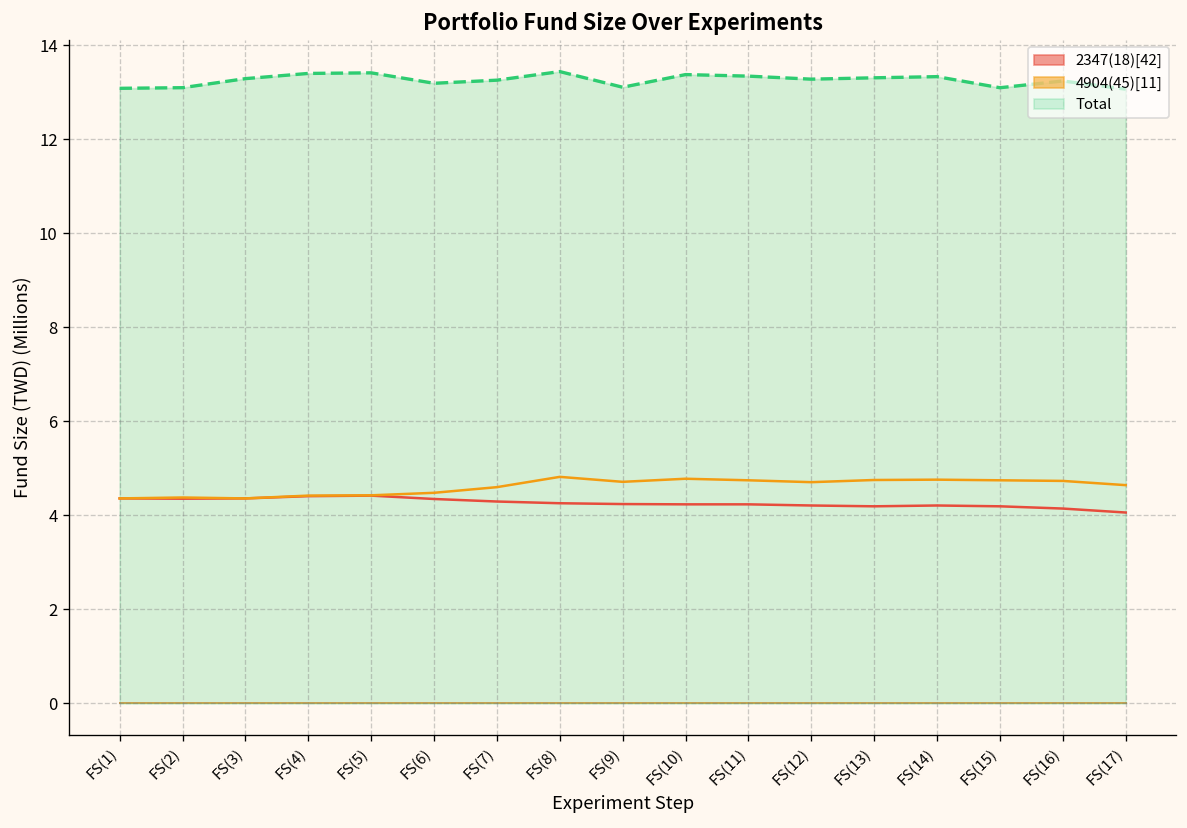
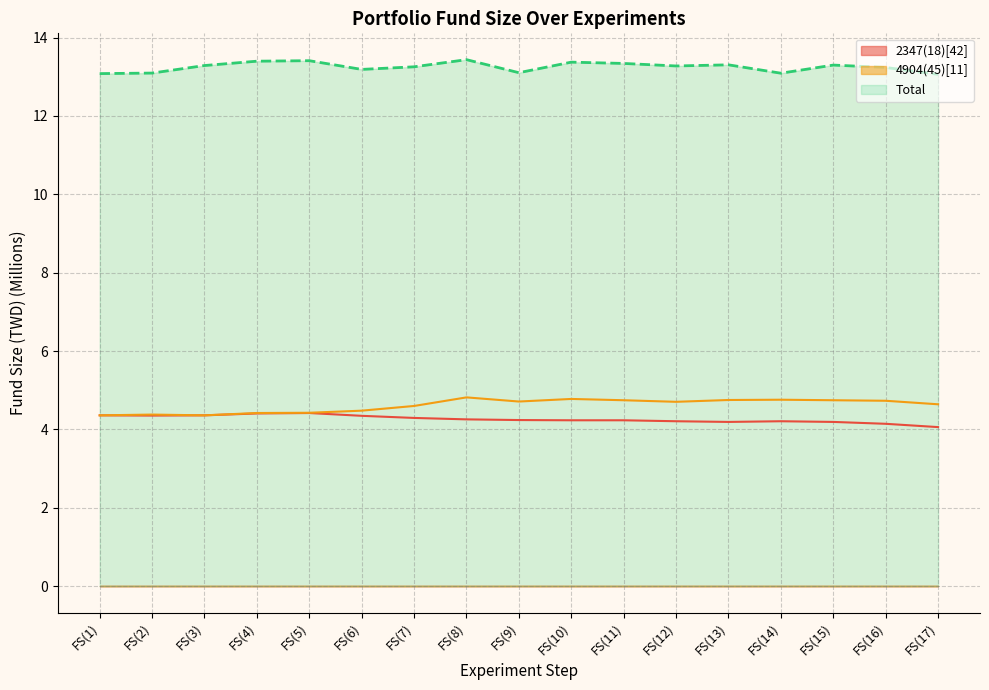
Total, FS(14): 13.3 -> 13.1
Total, FS(15): 13.1 -> 13.3
